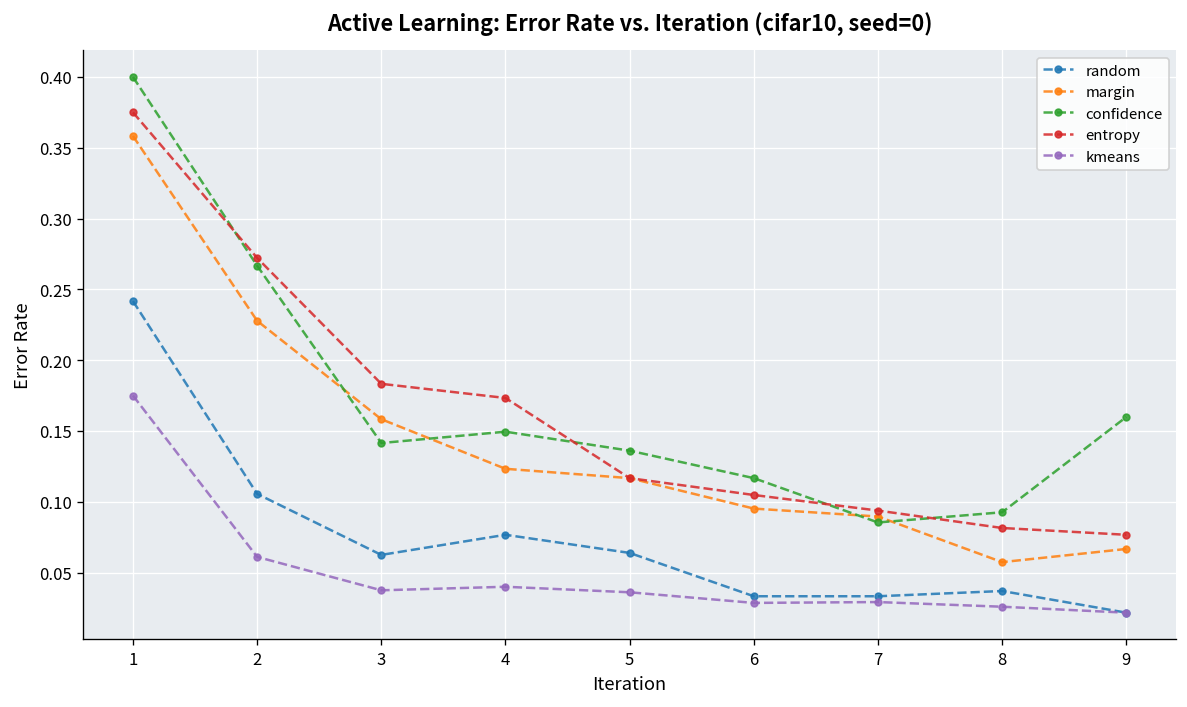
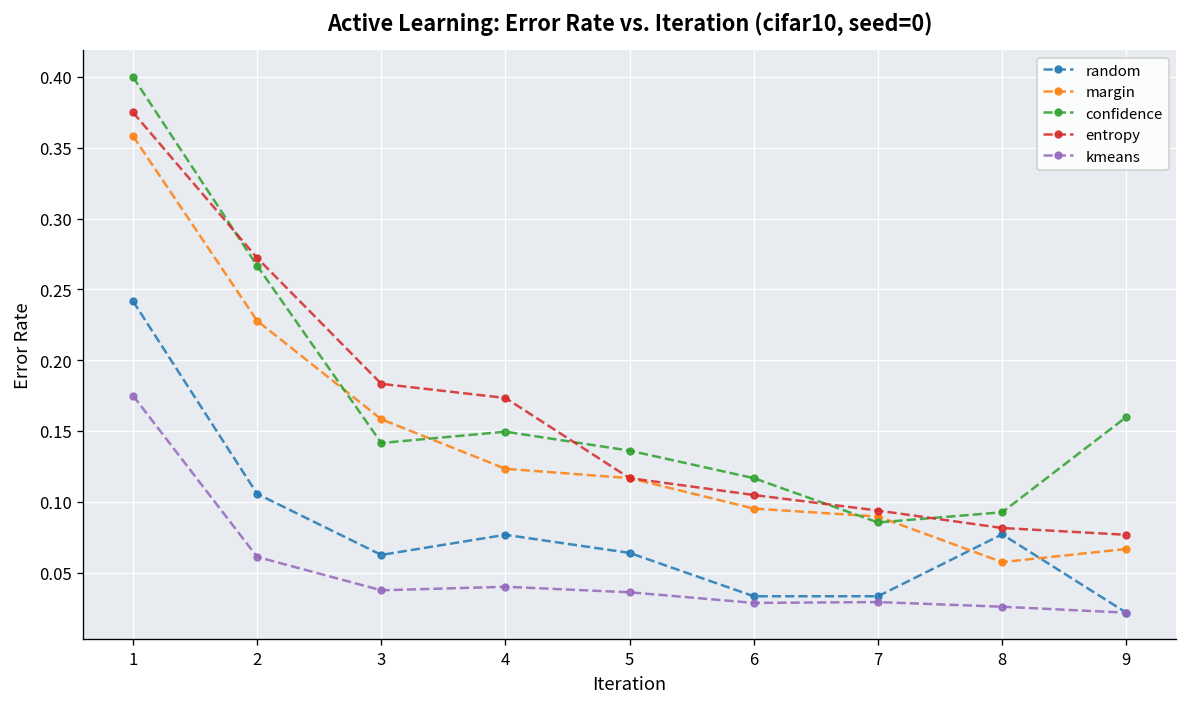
random, 8: 0.037 -> 0.077
